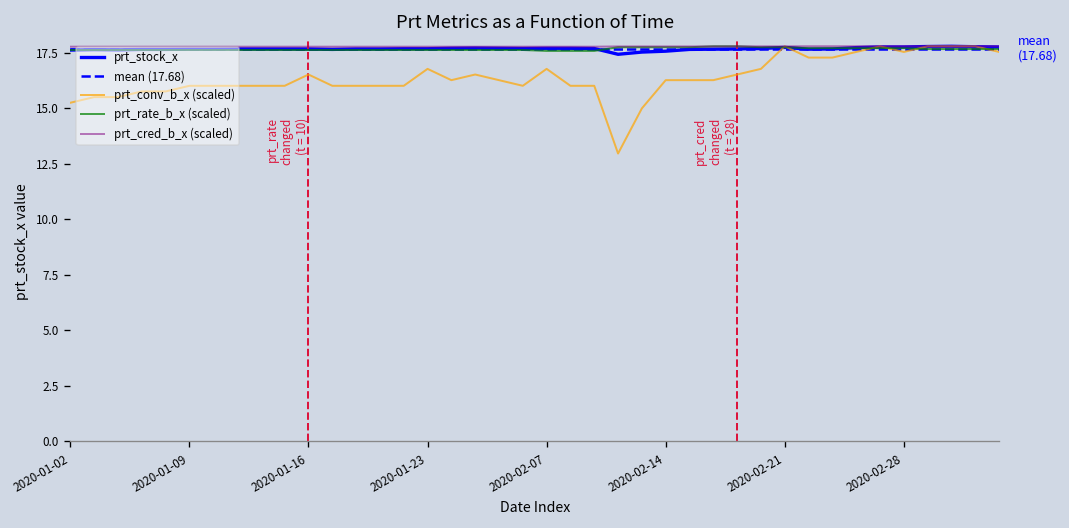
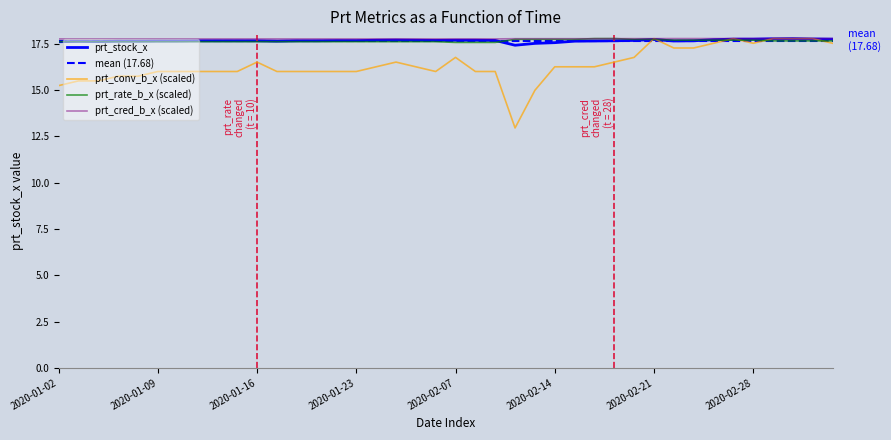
prt_conv_b_x (scaled), 2020-01-23: 16.8 -> 16.0
